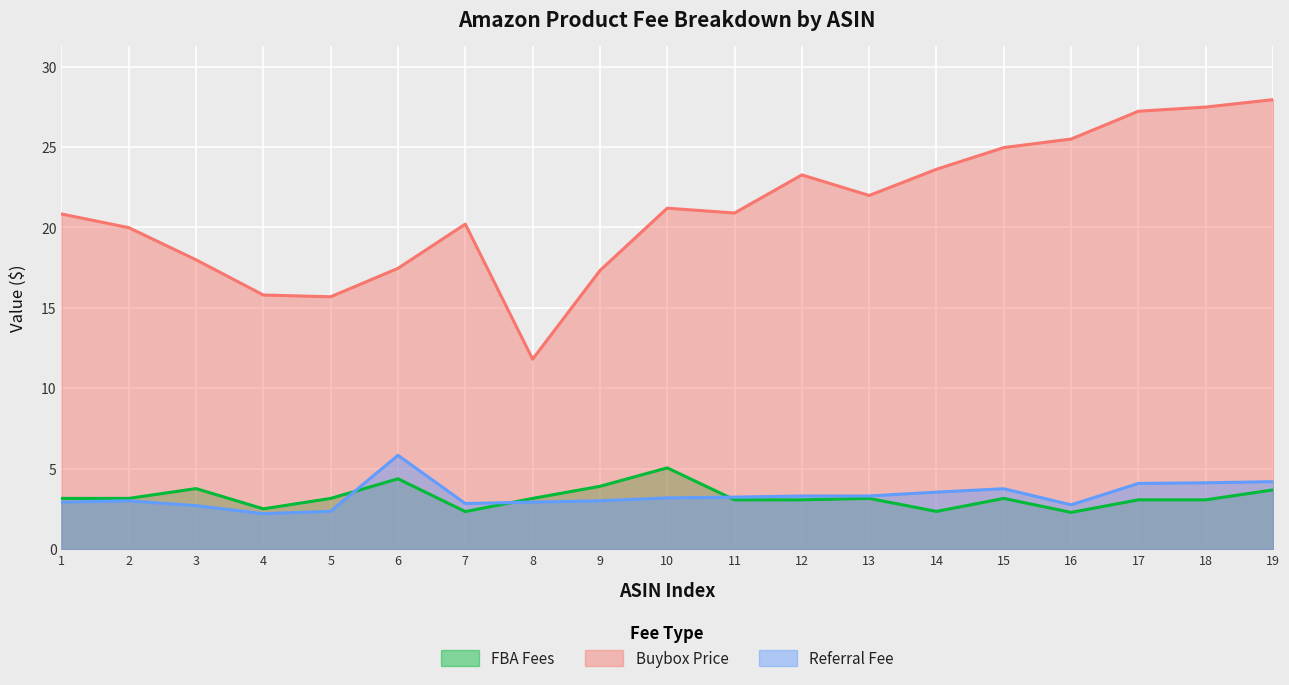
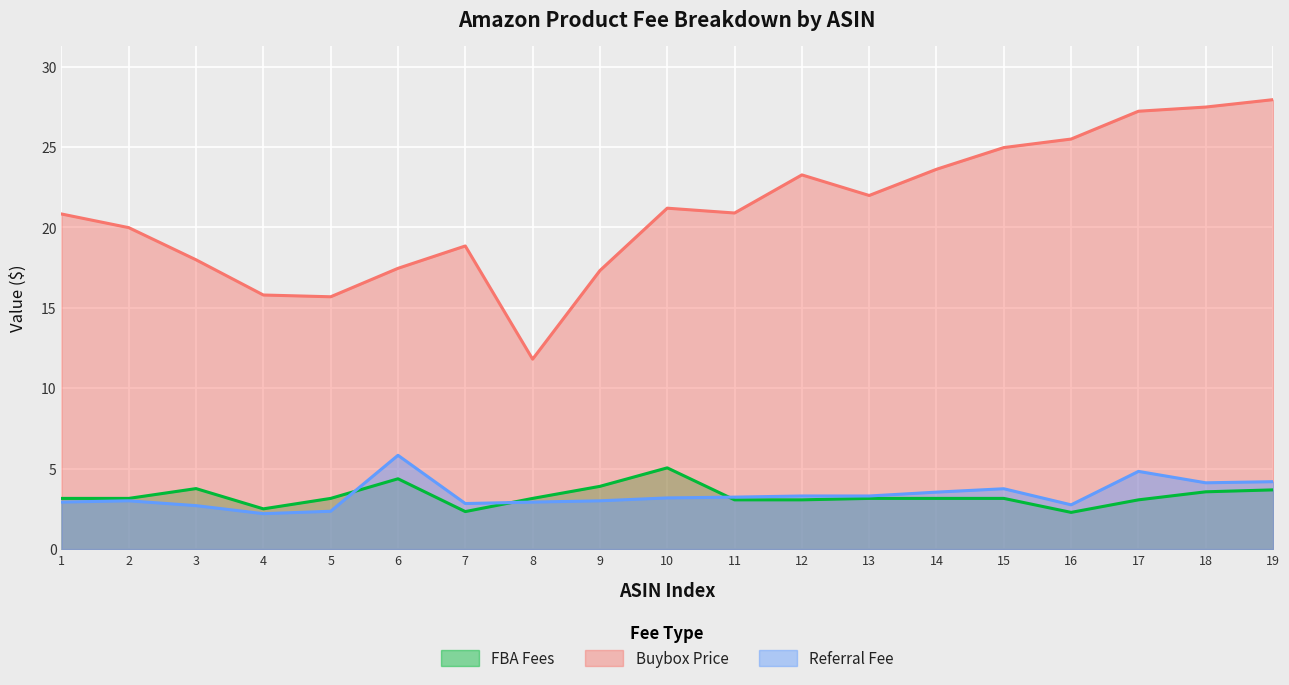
Buybox Price, 7: 20.2 -> 18.9
FBA Fees, 14: 2.3 -> 3.2
Referral Fee, 17: 4.1 -> 4.8
FBA Fees, 18: 3.1 -> 3.6
